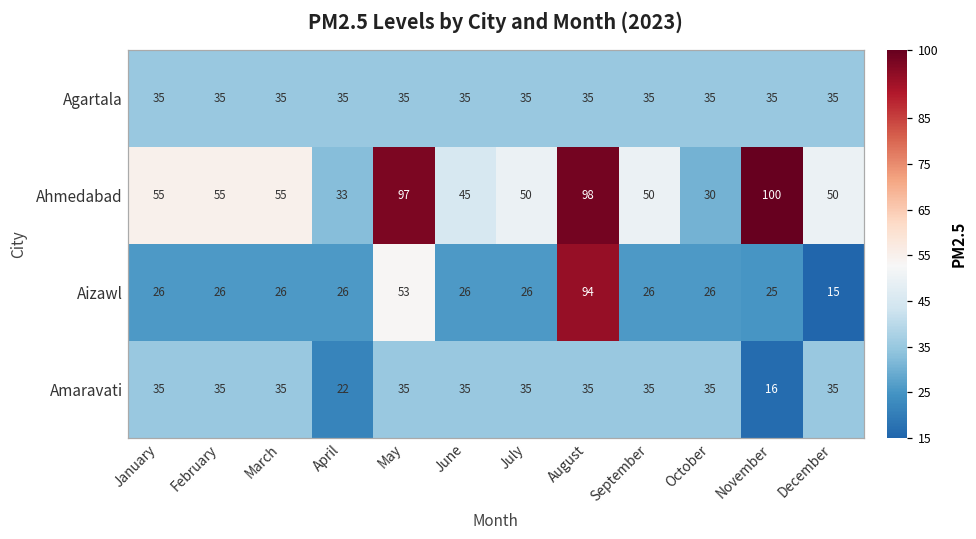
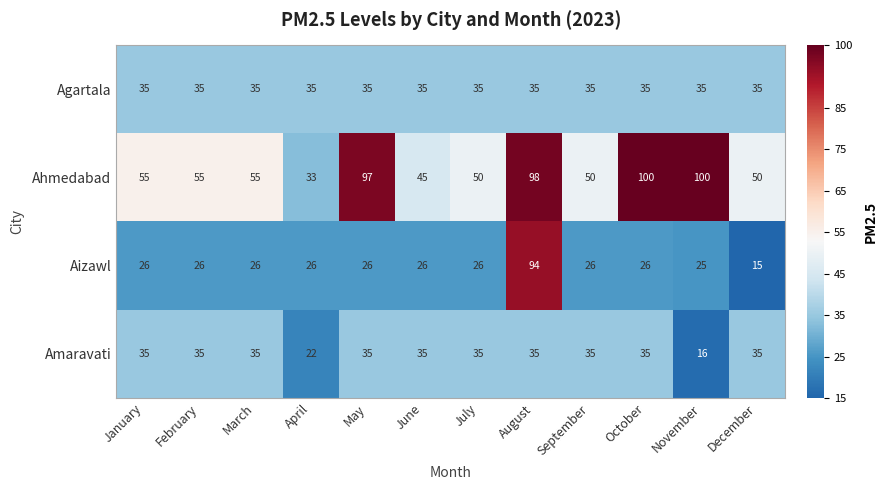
Ahmedabad, October: 30 -> 100
Aizawl, May: 53 -> 26
